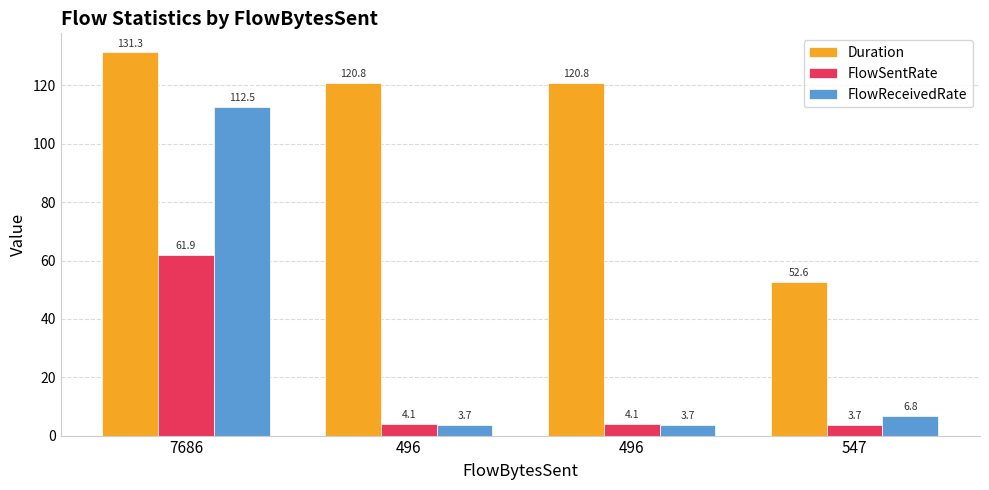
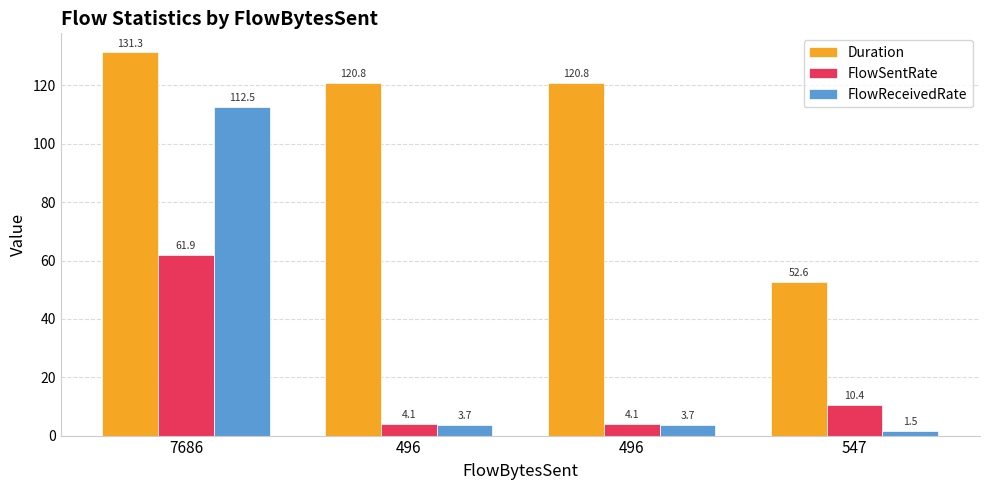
FlowSentRate, 547: 3.7 -> 10.4
FlowReceivedRate, 547: 6.8 -> 1.5
